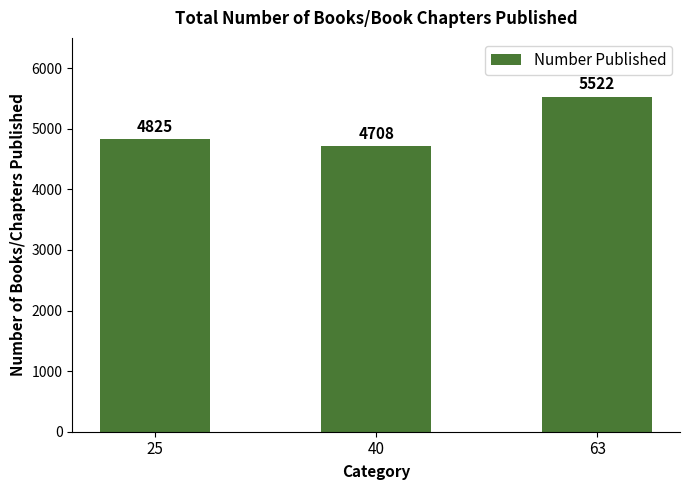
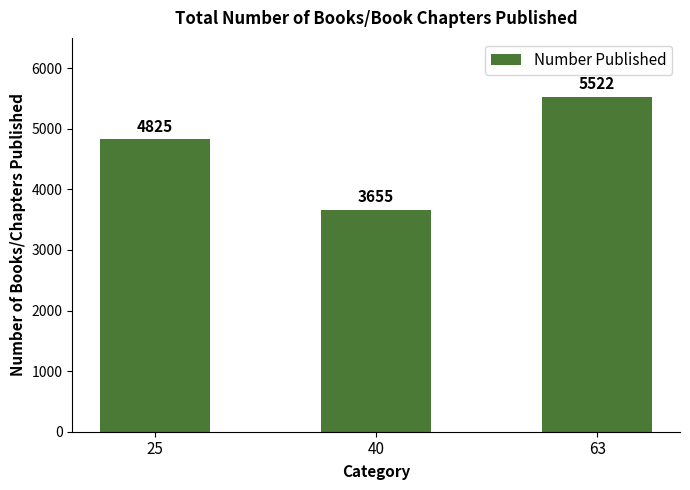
40: 4708 -> 3655
